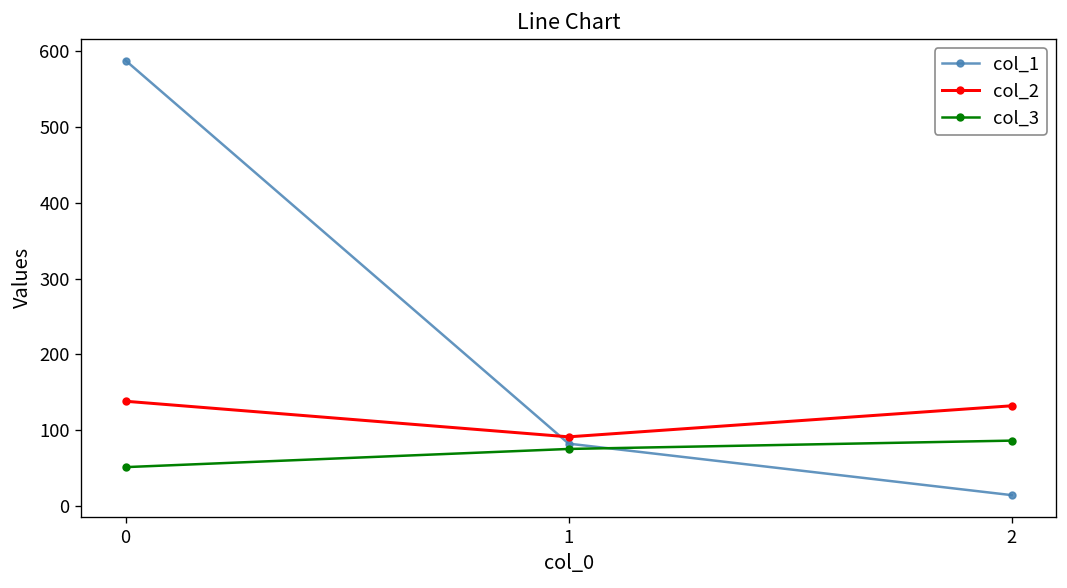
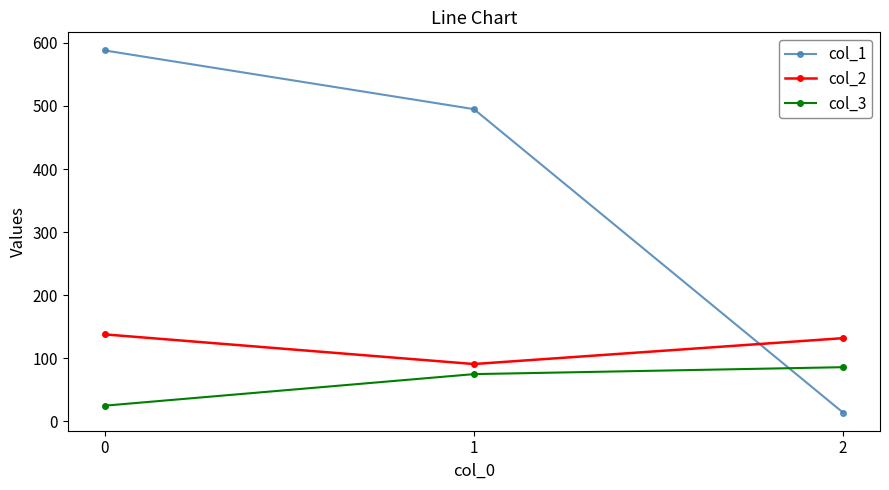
col_3, 0: 50 -> 30
col_1, 1: 80 -> 500
